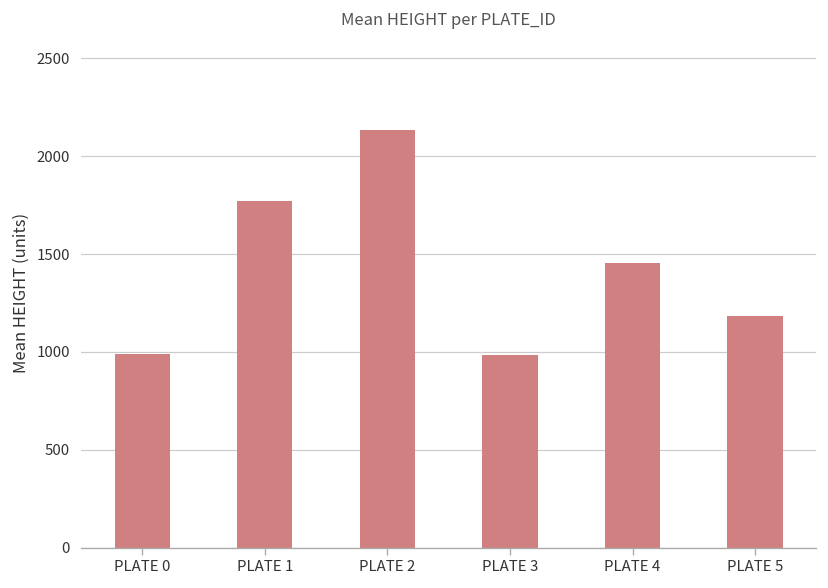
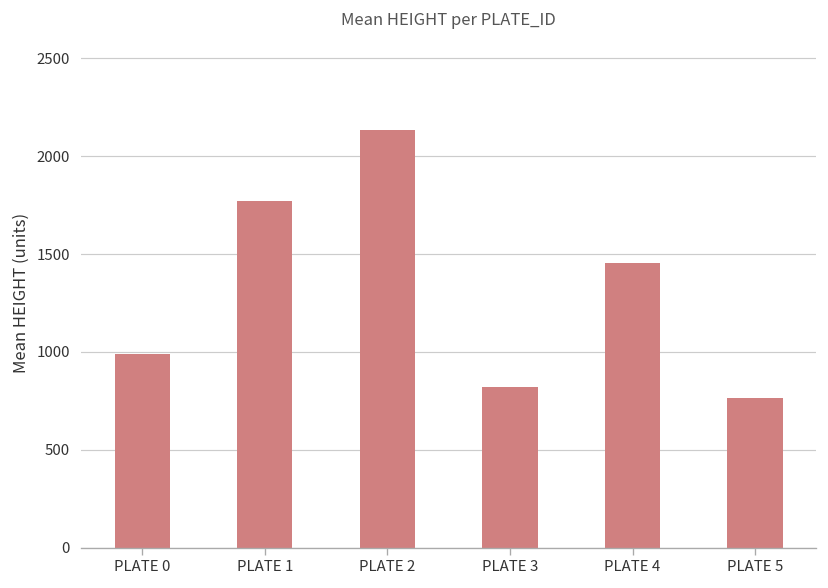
PLATE 3: 990 -> 820
PLATE 5: 1180 -> 760
